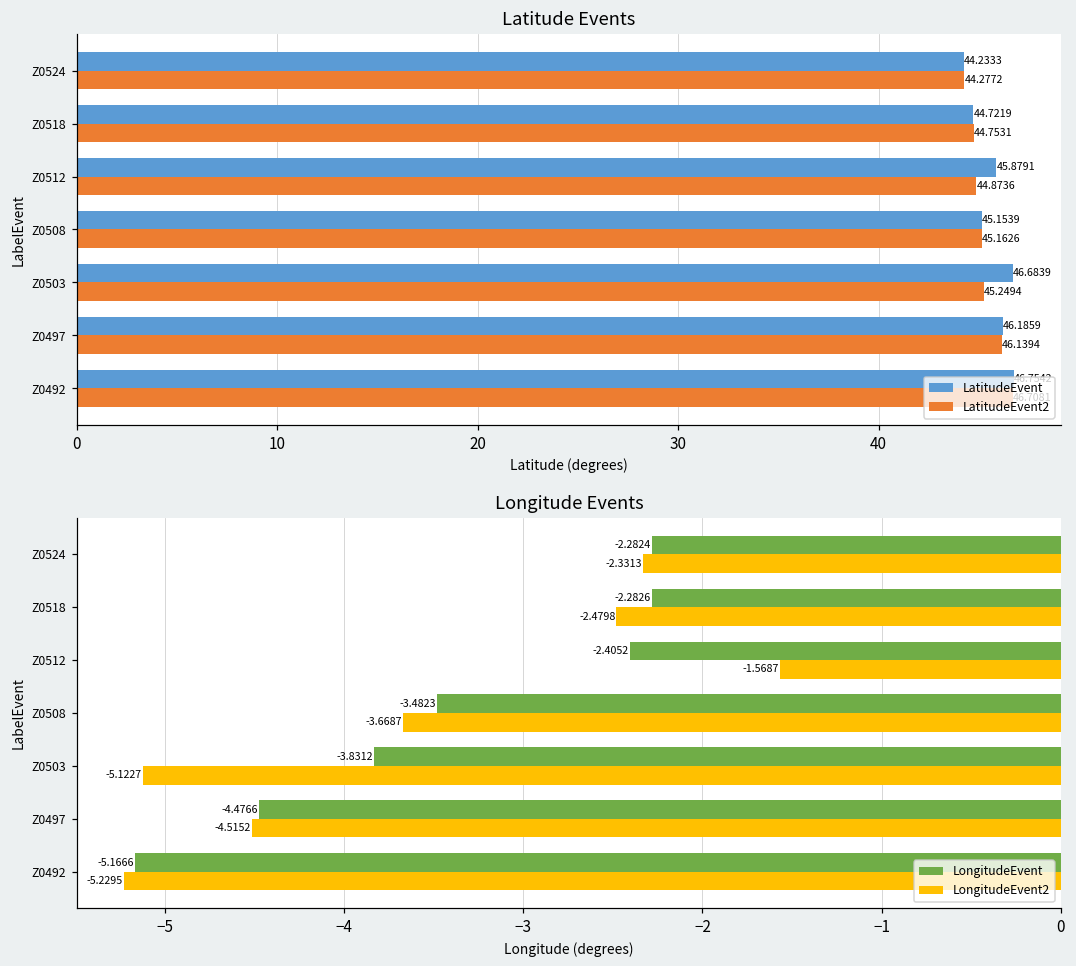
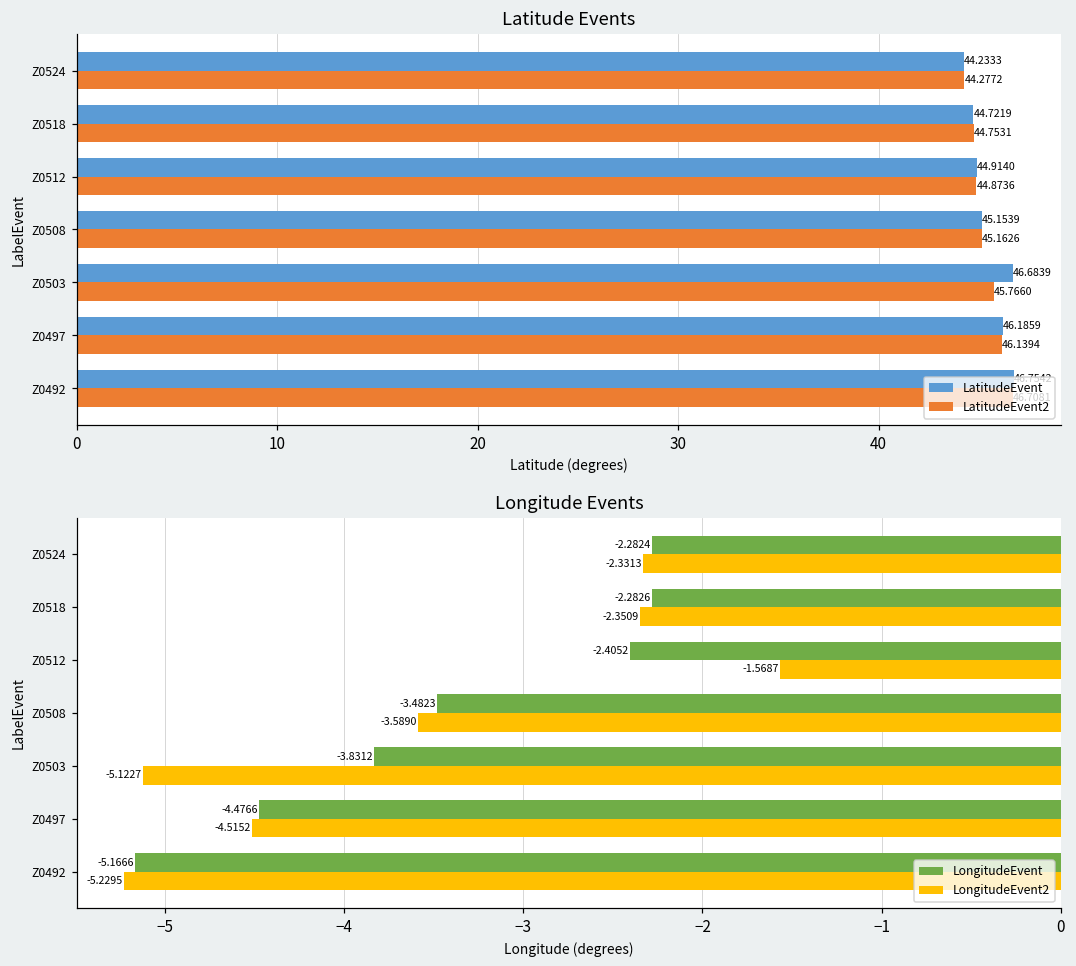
Latitude Events, LatitudeEvent, Z0512: 45.8791 -> 44.9140
Latitude Events, LatitudeEvent2, Z0503: 45.2494 -> 45.7660
Longitude Events, LongitudeEvent2, Z0518: -2.4798 -> -2.3509
Longitude Events, LongitudeEvent2, Z0508: -3.6687 -> -3.5890
